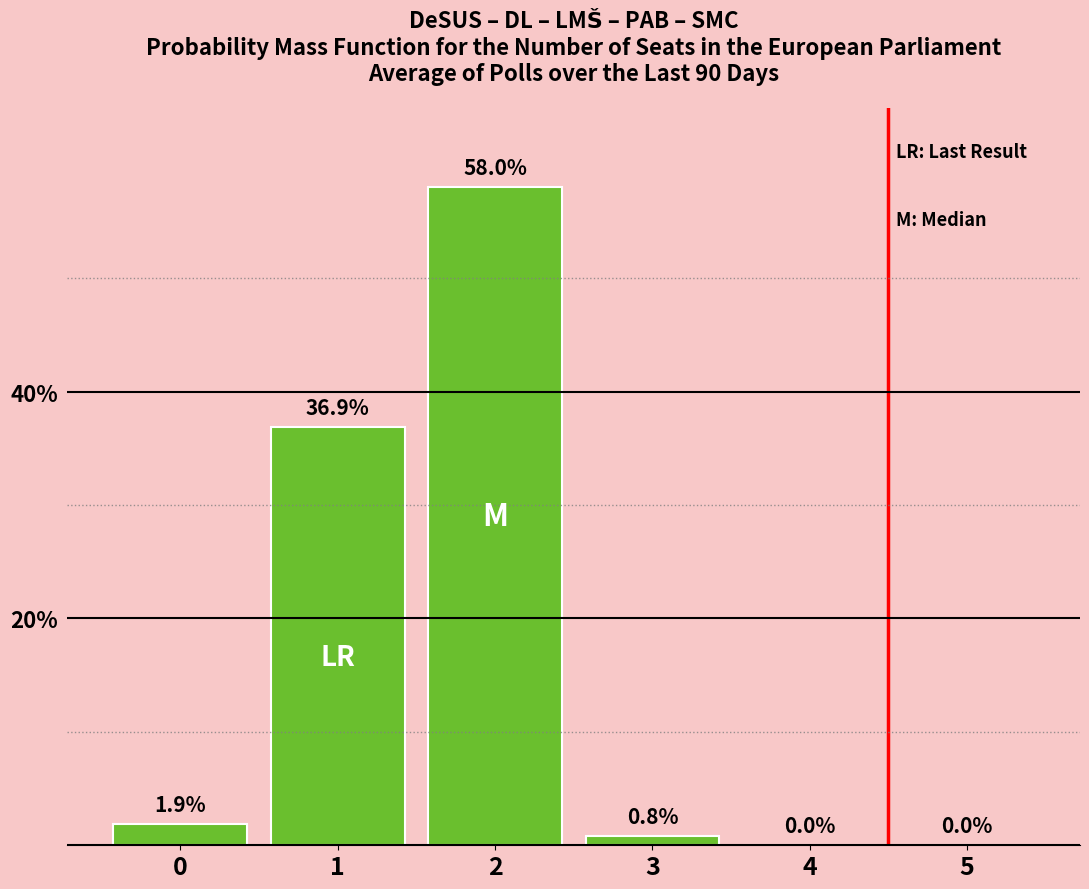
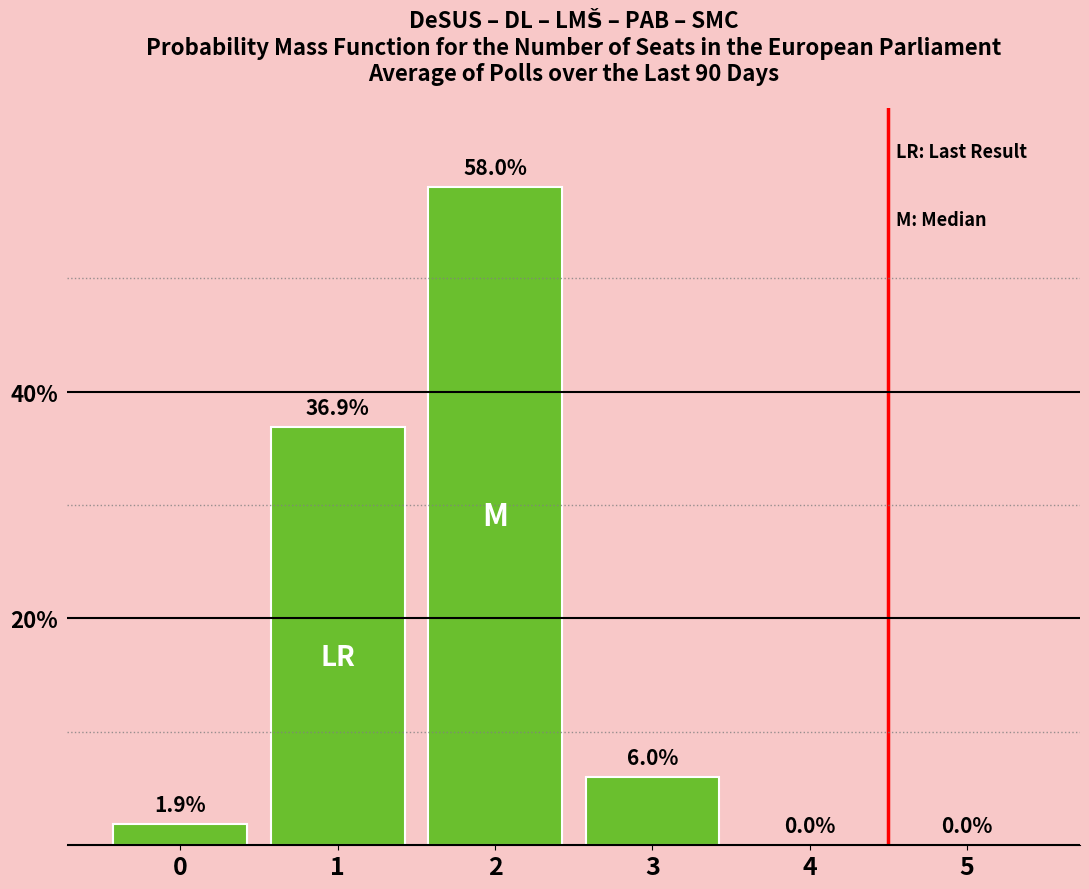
3: 0.8% -> 6.0%
